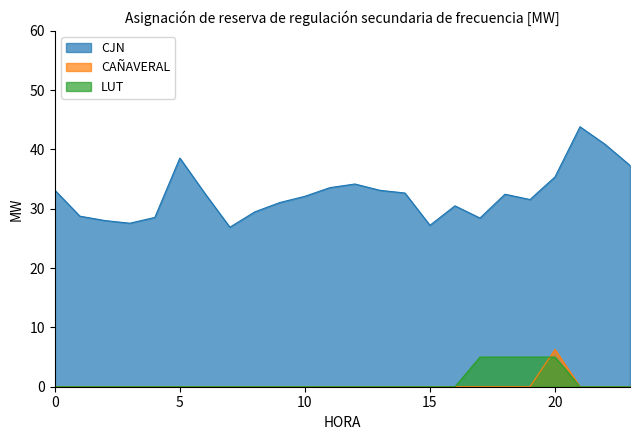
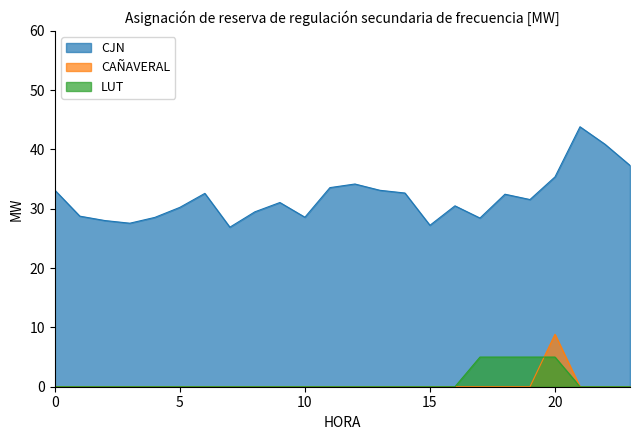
CJN, 5: 39 -> 30
CJN, 10: 32 -> 29
CAÑAVERAL, 20: 6 -> 9
